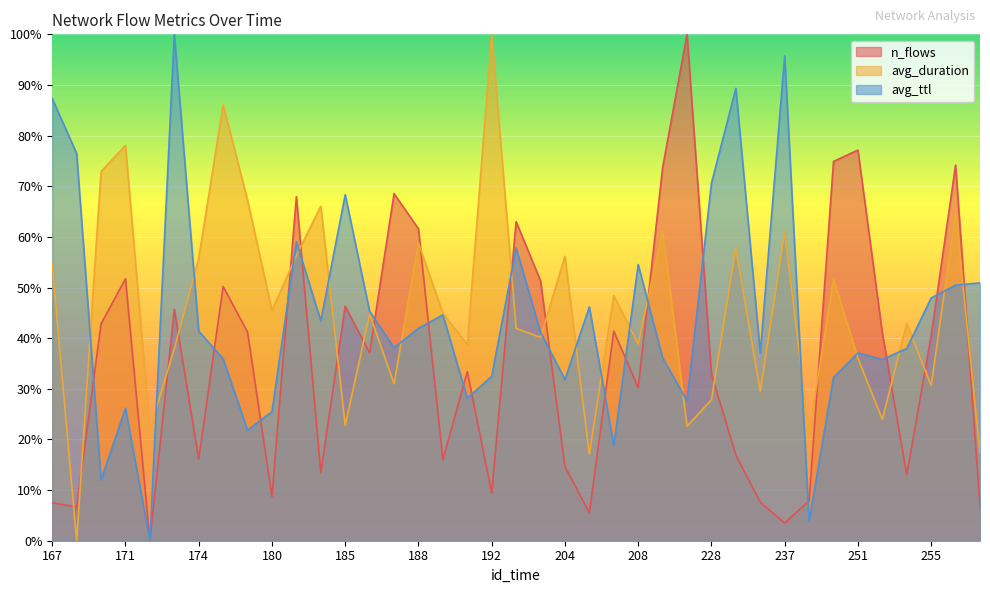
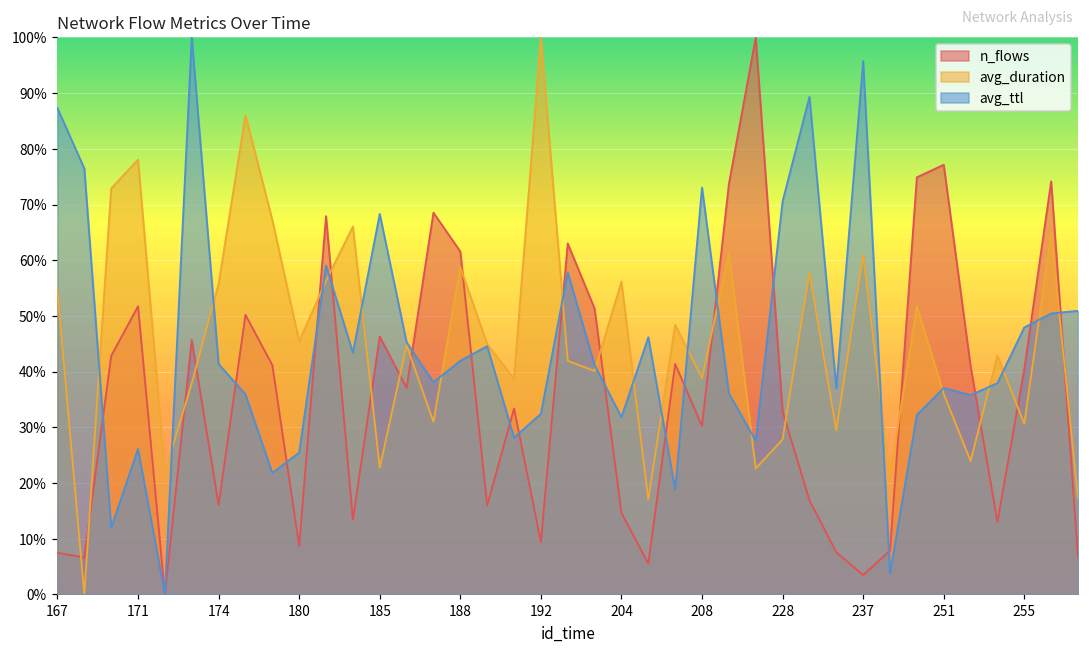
avg_ttl, 208: 55% -> 73%
